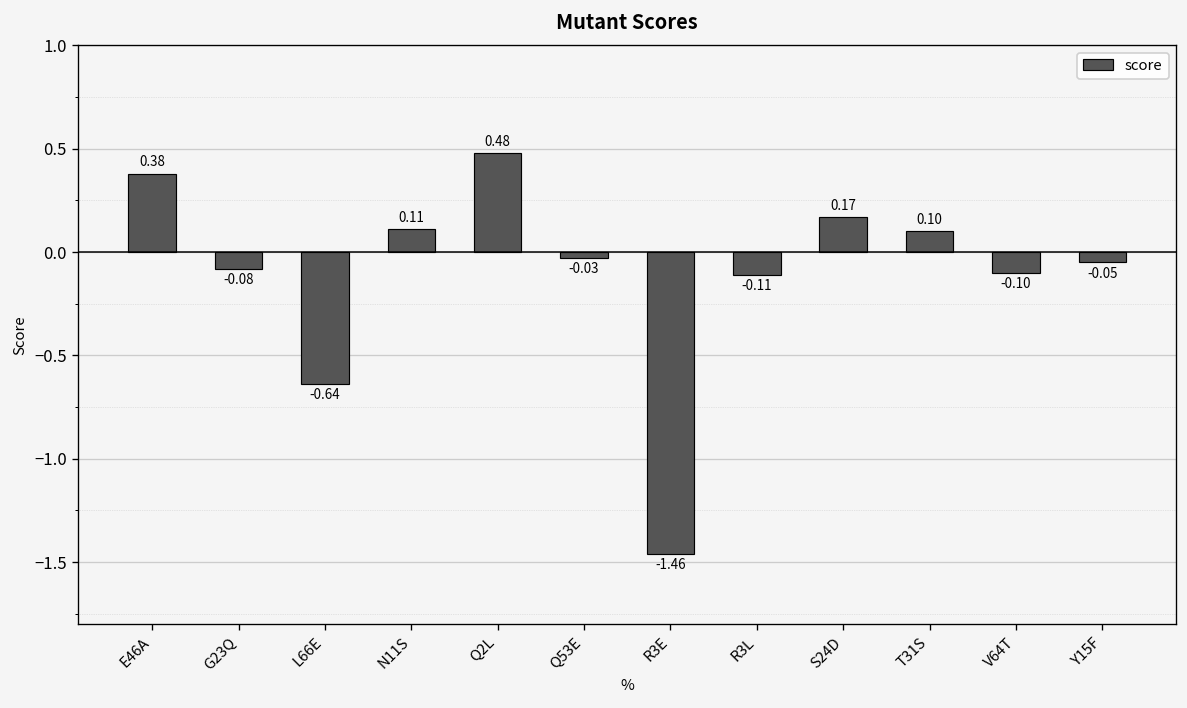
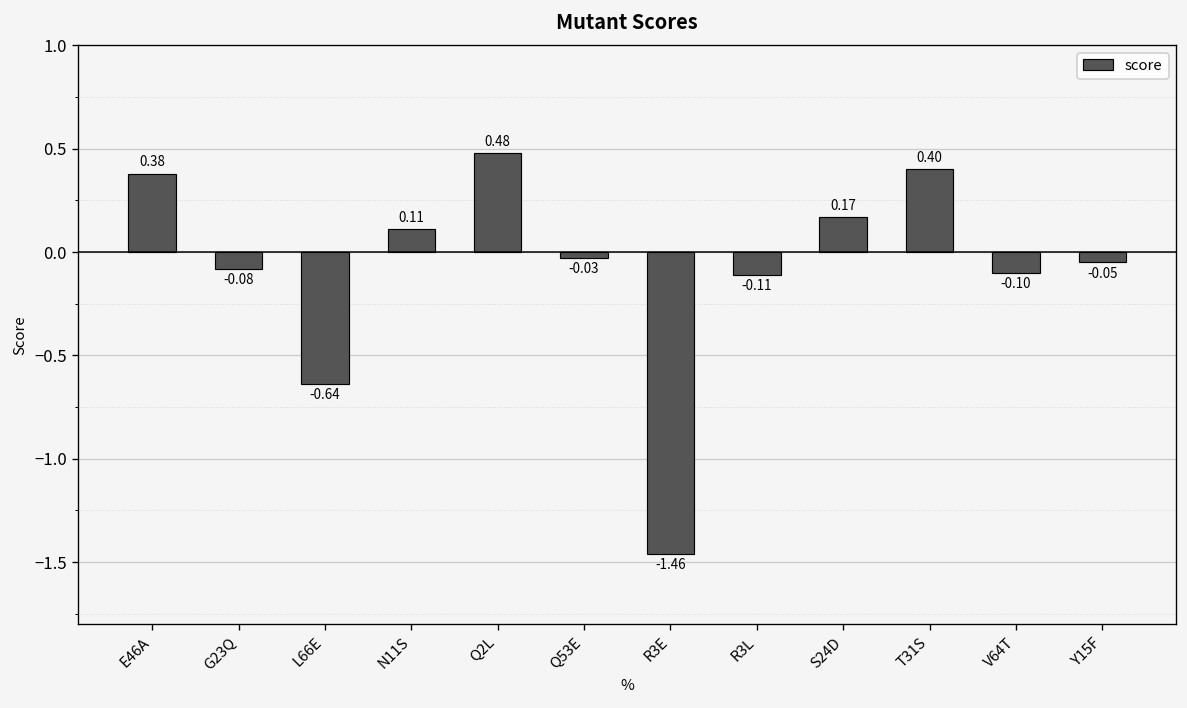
T31S: 0.10 -> 0.40
